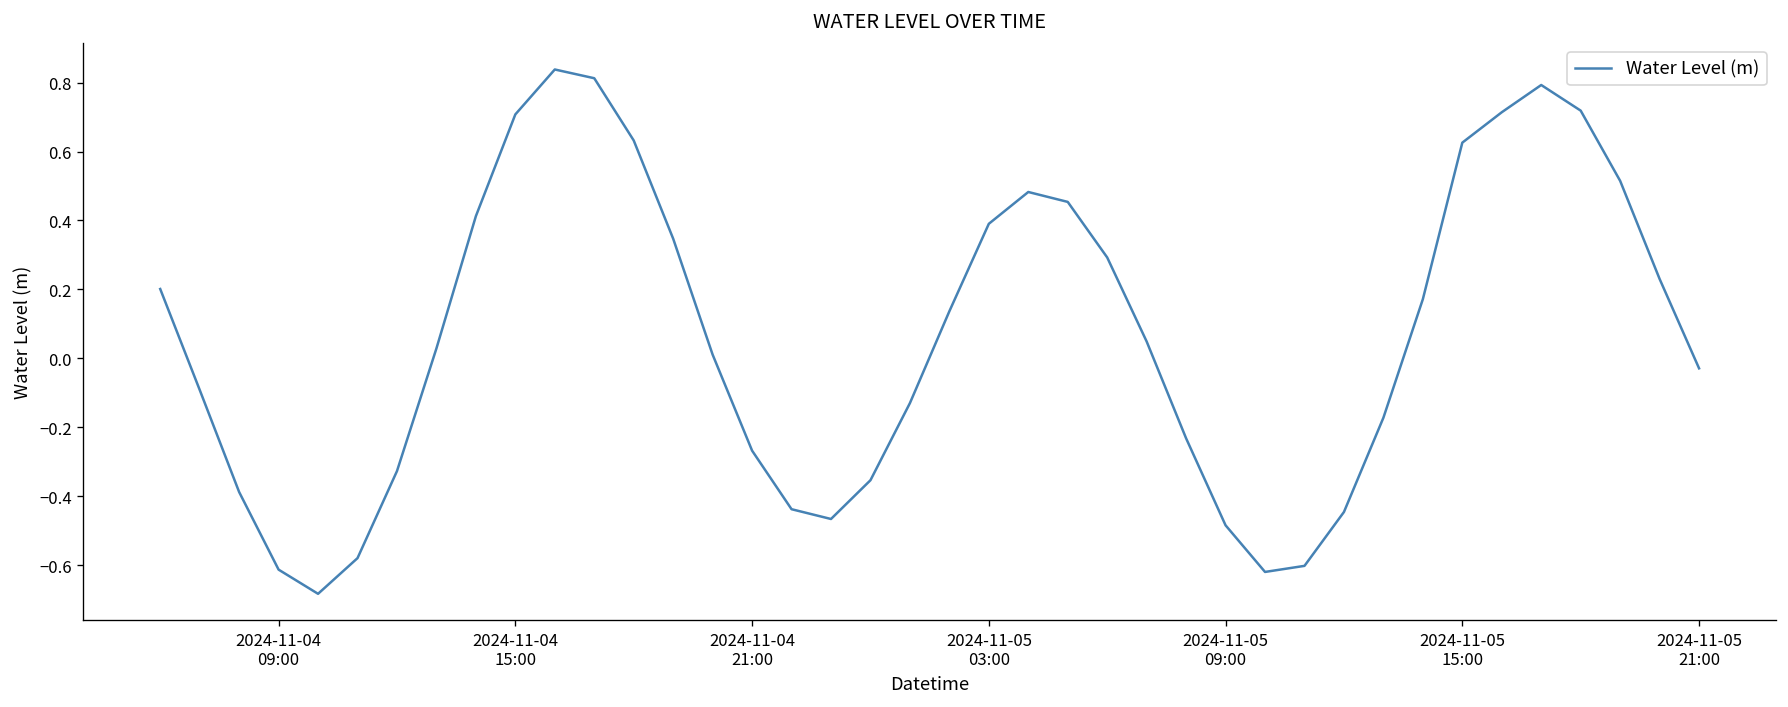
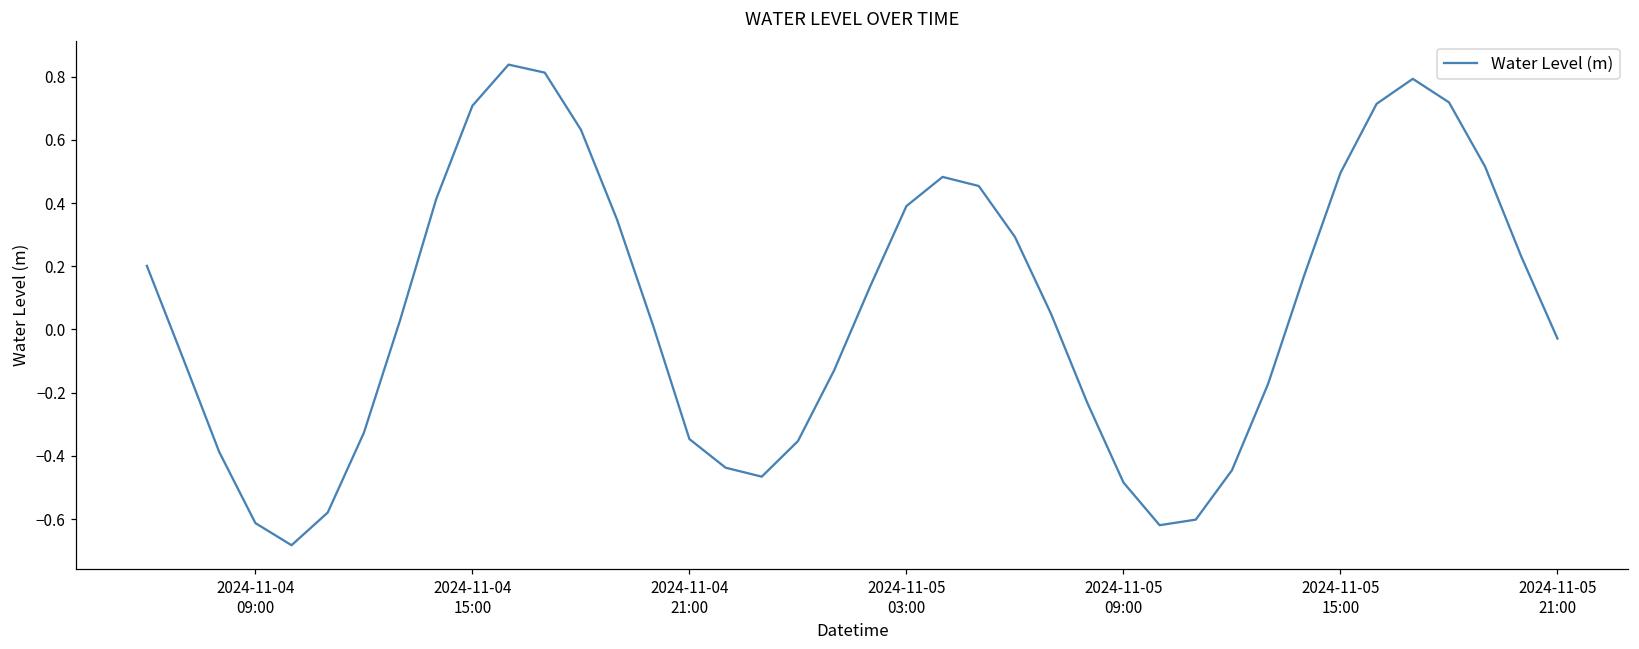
2024-11-04 21:00: -0.27 -> -0.35
2024-11-05 15:00: 0.63 -> 0.50
